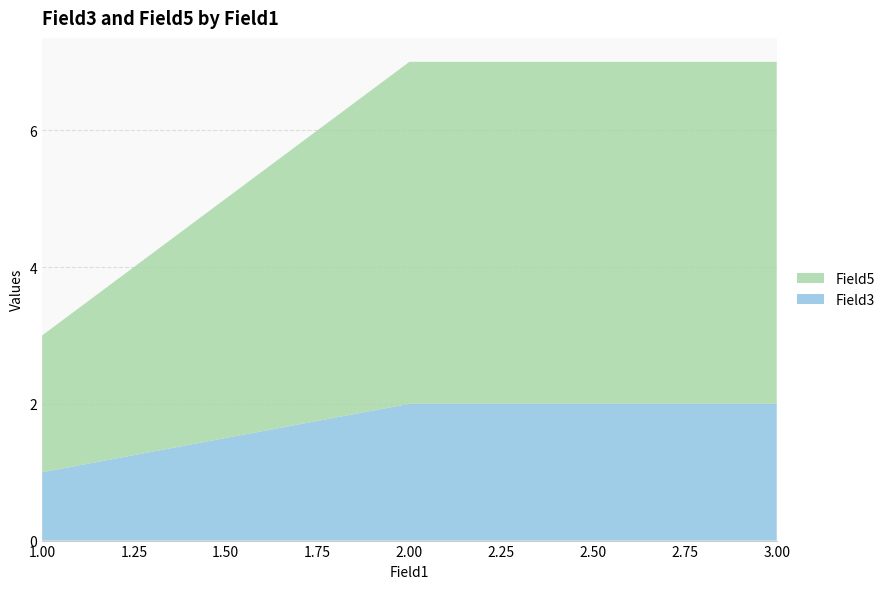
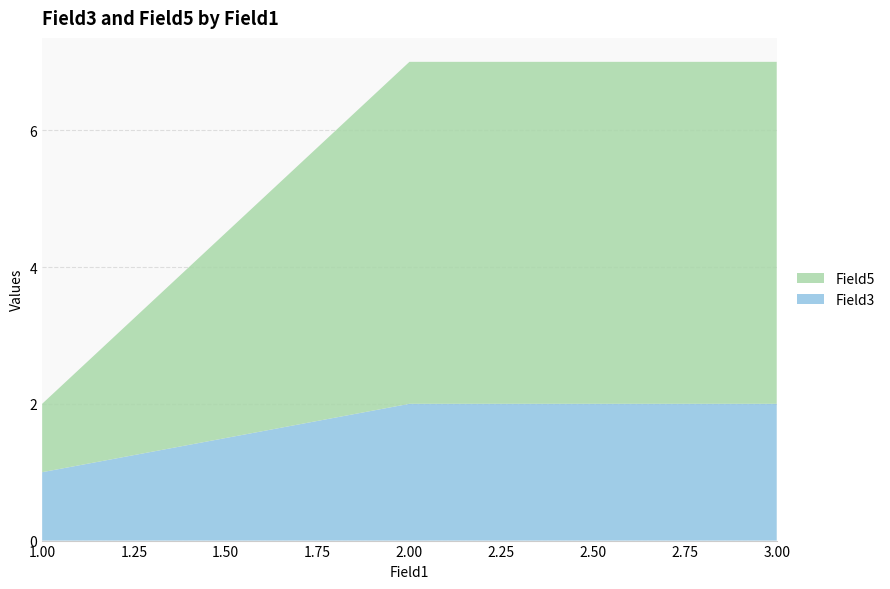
Field5, 1.00: 2 -> 1
